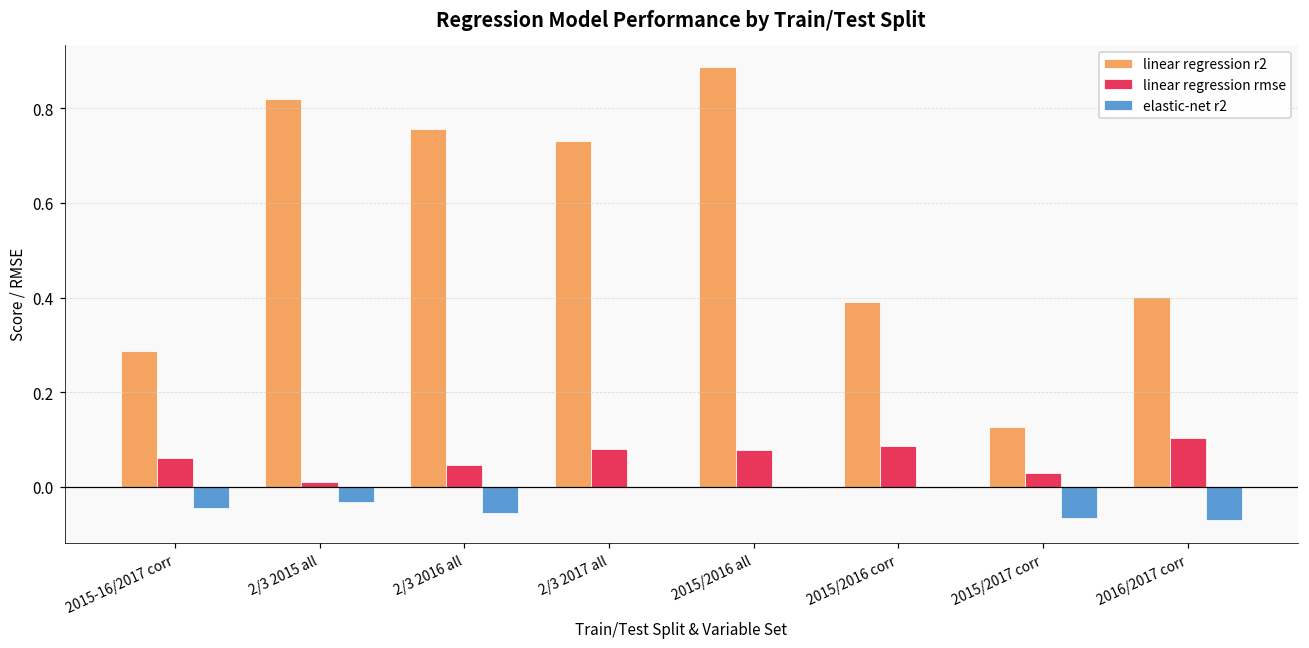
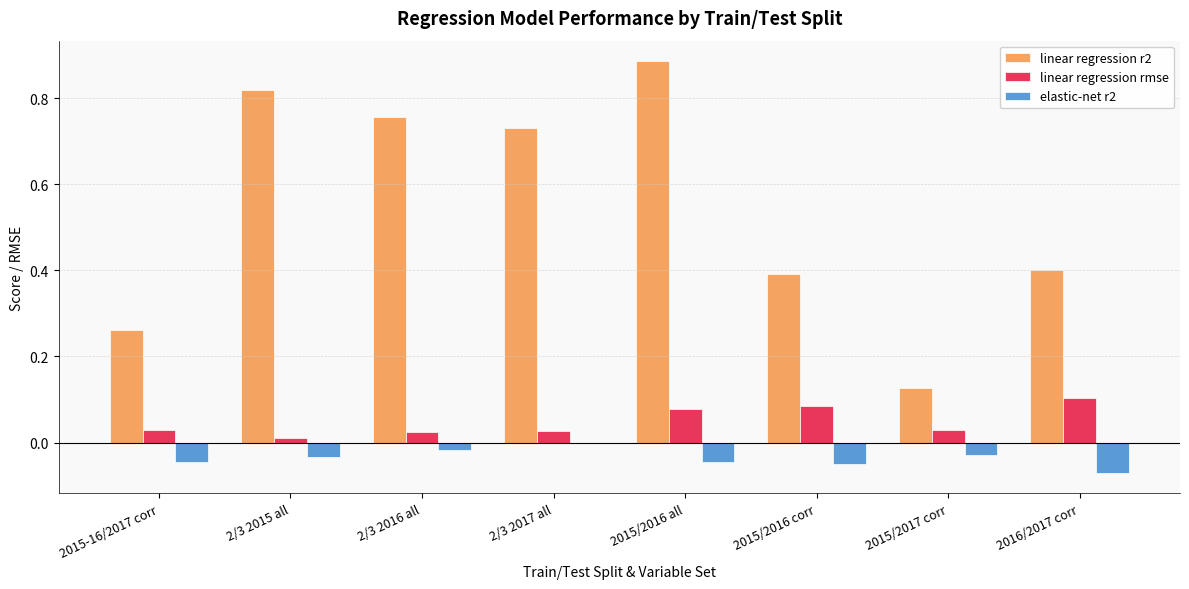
linear regression r2, 2015-16/2017 corr: 0.29 -> 0.26
linear regression rmse, 2015-16/2017 corr: 0.06 -> 0.03
linear regression rmse, 2/3 2016 all: 0.05 -> 0.02
elastic-net r2, 2/3 2016 all: -0.06 -> -0.02
linear regression rmse, 2/3 2017 all: 0.08 -> 0.03
elastic-net r2, 2015/2016 all: 0.00 -> -0.04
elastic-net r2, 2015/2016 corr: 0.00 -> -0.05
elastic-net r2, 2015/2017 corr: -0.06 -> -0.03
